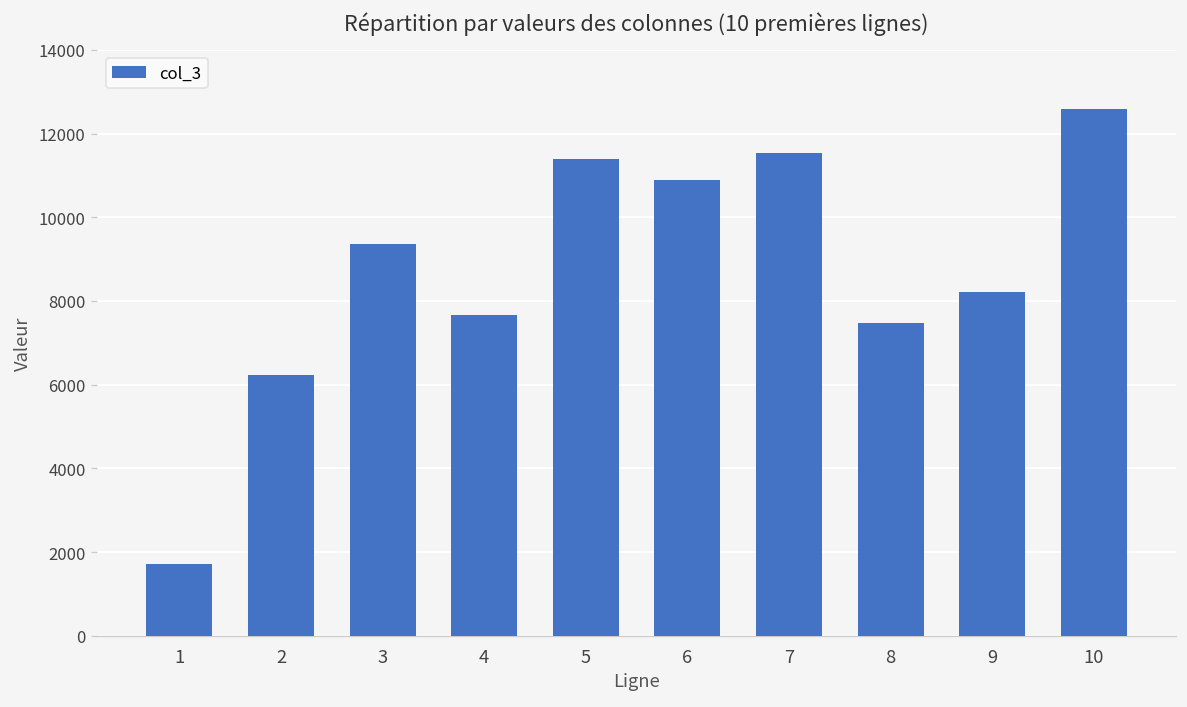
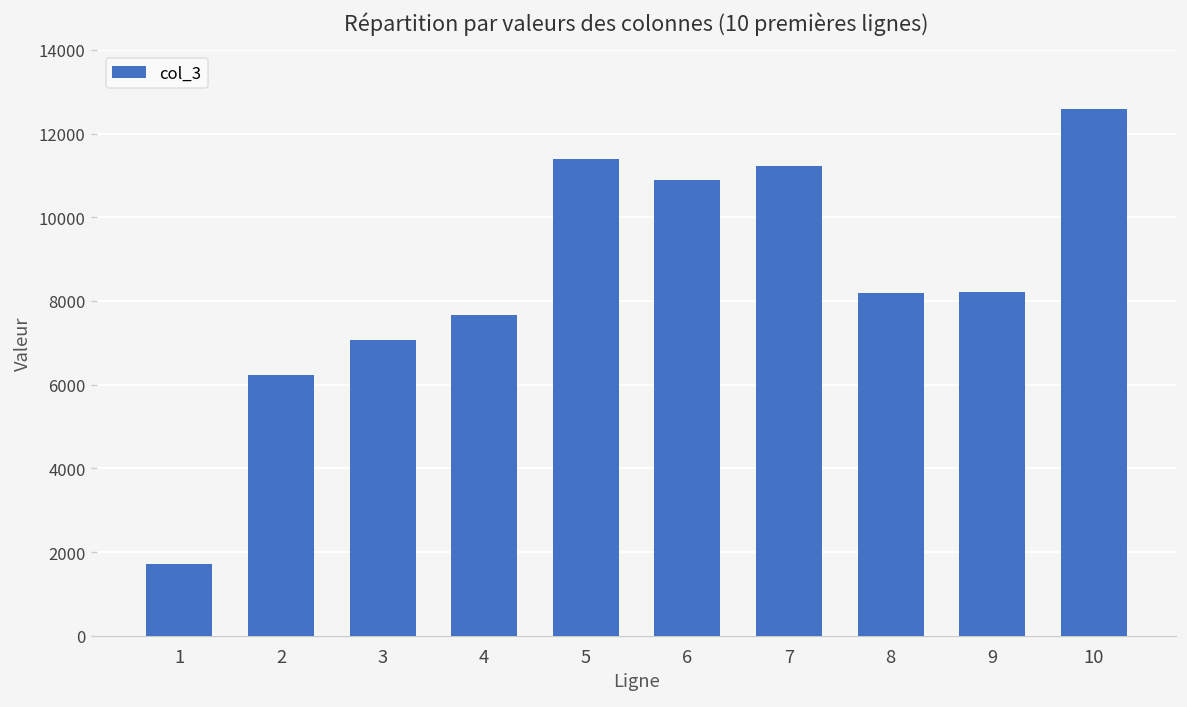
3: 9400 -> 7100
7: 11500 -> 11200
8: 7500 -> 8200
